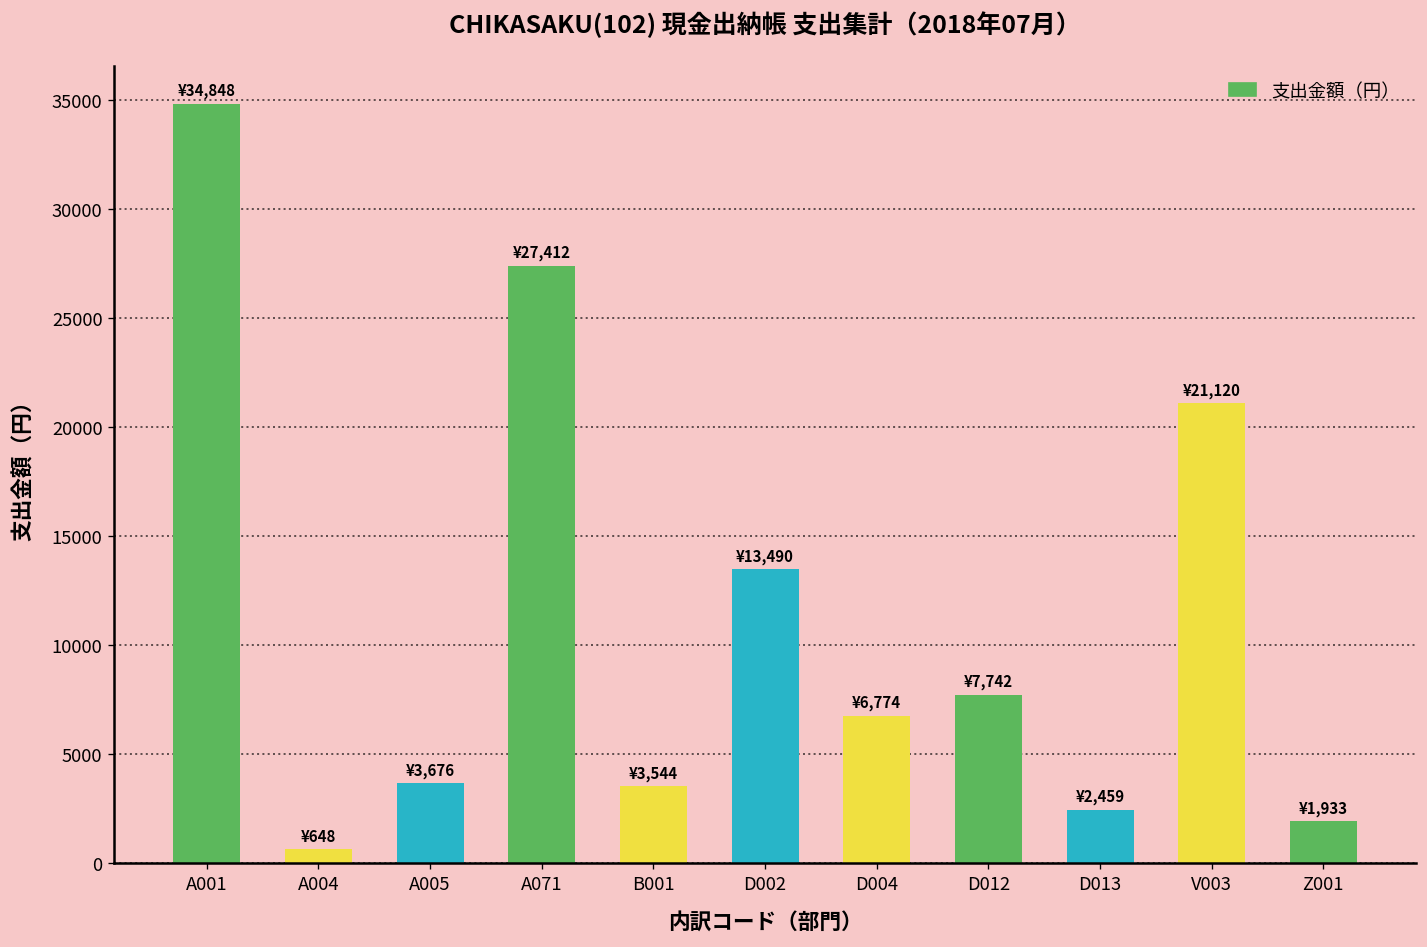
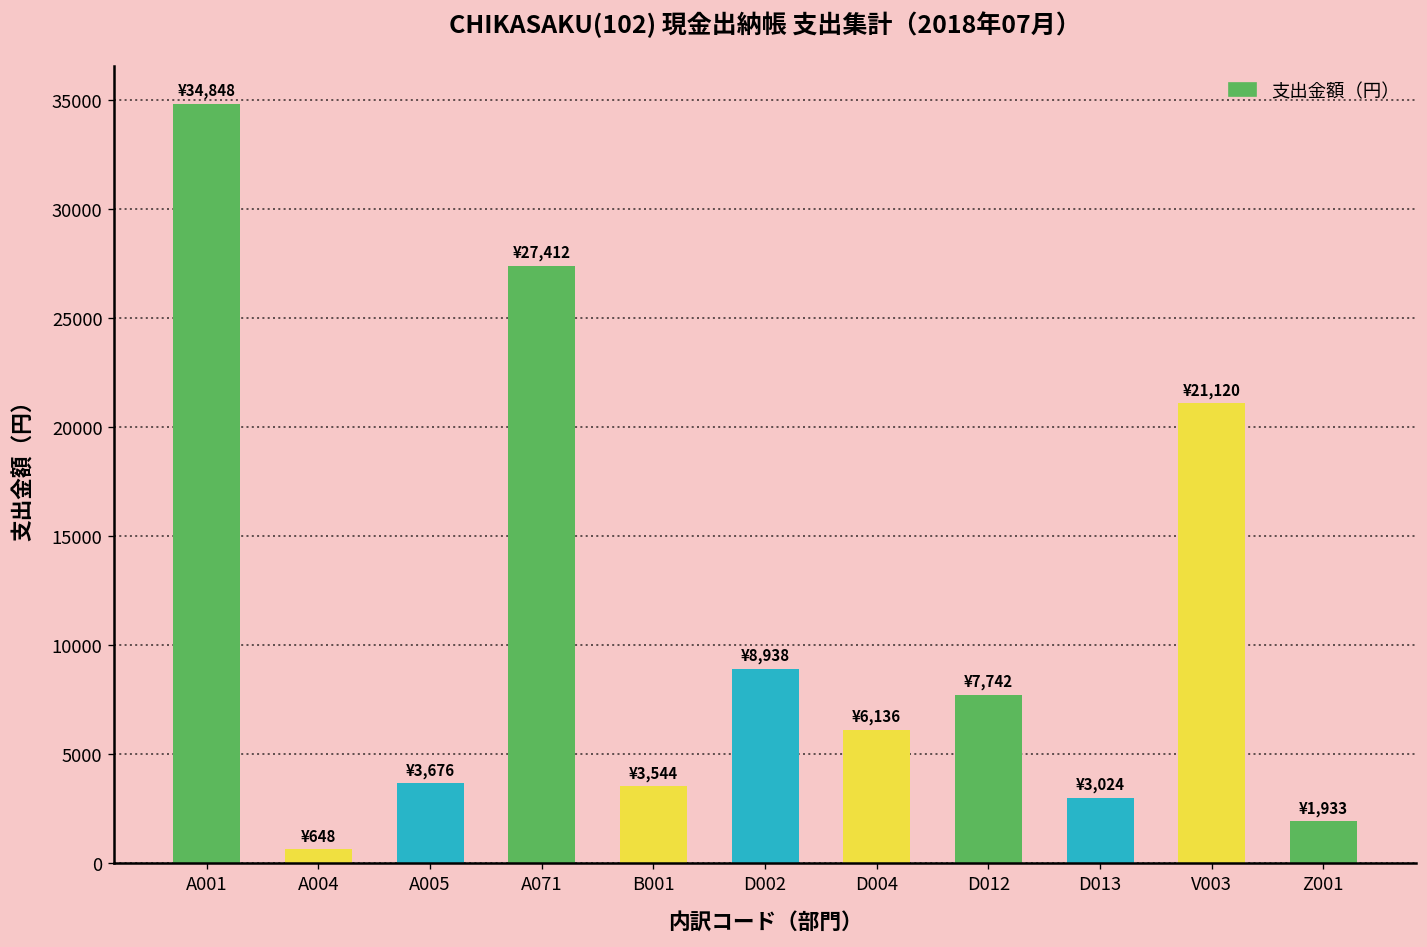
D002: ¥13,490 -> ¥8,938
D004: ¥6,774 -> ¥6,136
D013: ¥2,459 -> ¥3,024
